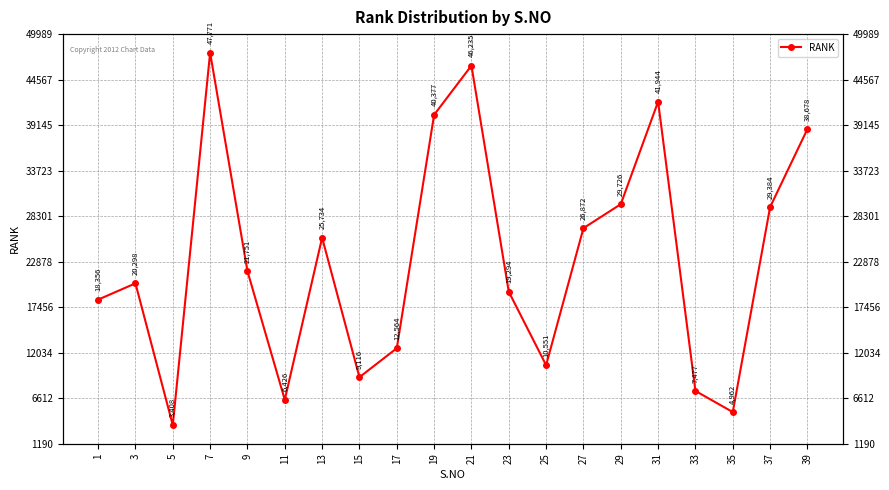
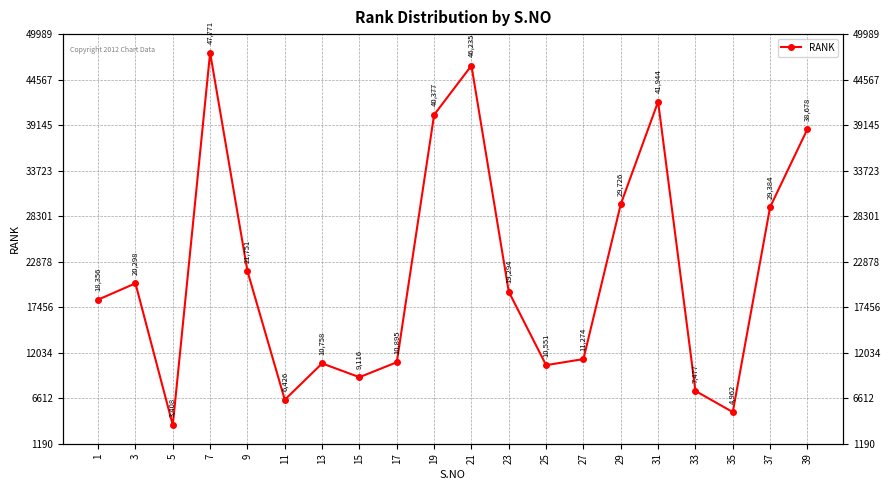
13: 25,734 -> 10,758
17: 12,564 -> 10,895
27: 26,872 -> 11,274
